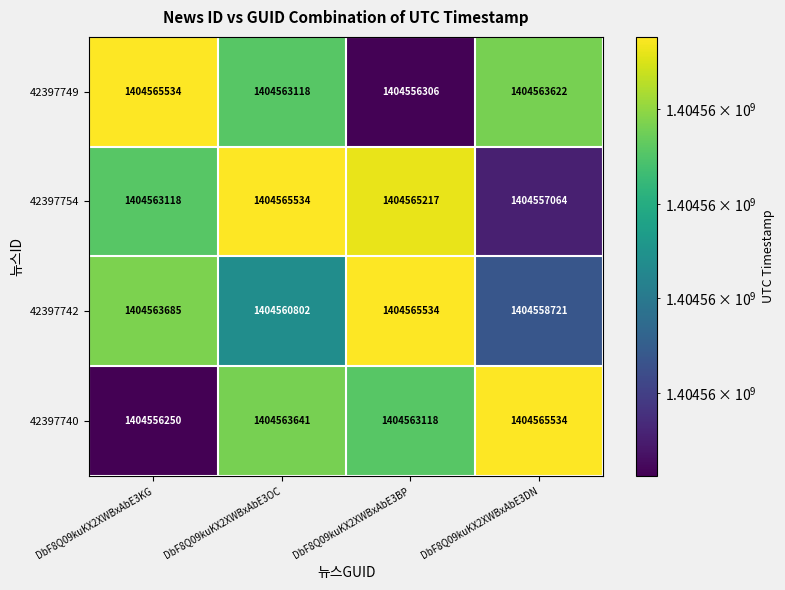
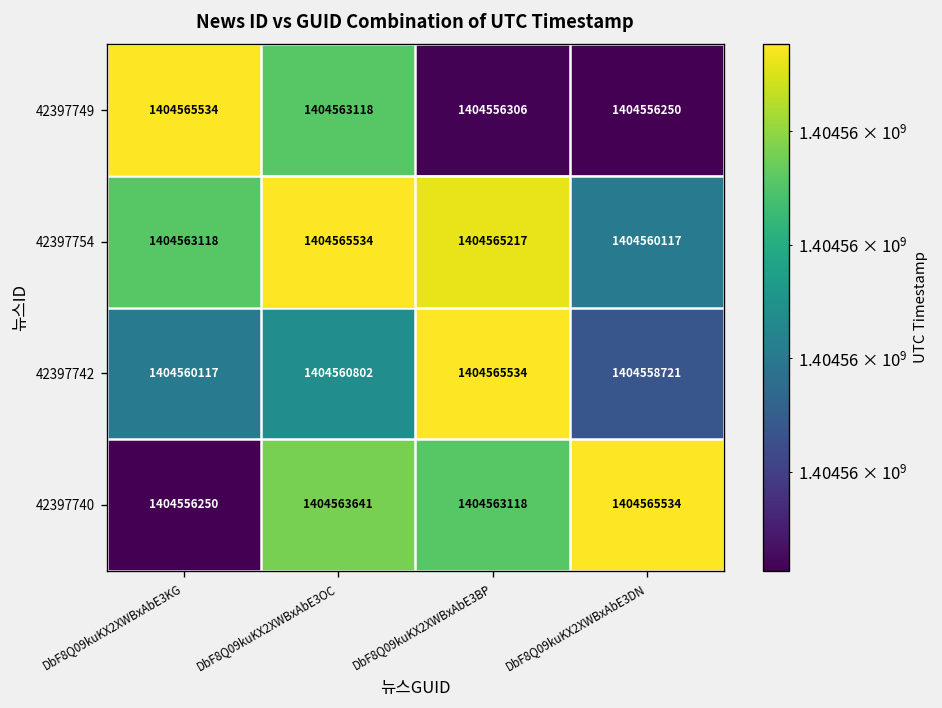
42397749, DbF8Q09kuKX2XWBxAbE3DN: 1404563622 -> 1404556250
42397754, DbF8Q09kuKX2XWBxAbE3DN: 1404557064 -> 1404560117
42397742, DbF8Q09kuKX2XWBxAbE3KG: 1404563685 -> 1404560117
